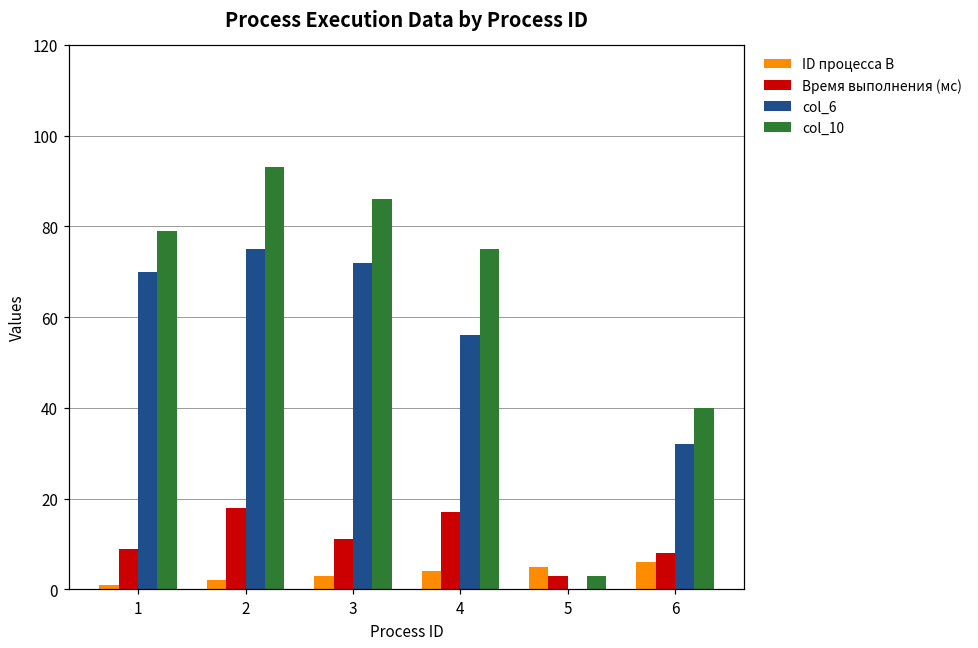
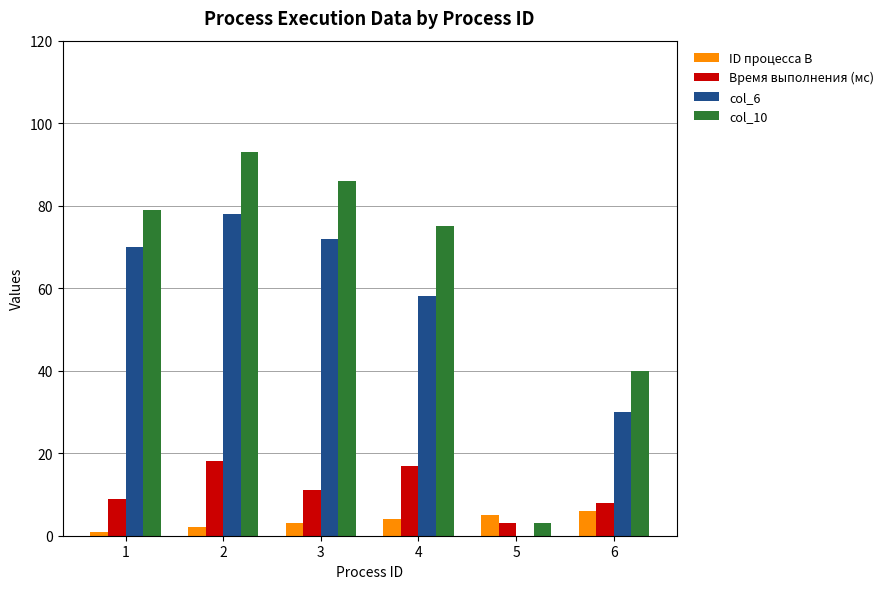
col_6, 2: 75 -> 78
col_6, 4: 56 -> 58
col_6, 6: 32 -> 30
